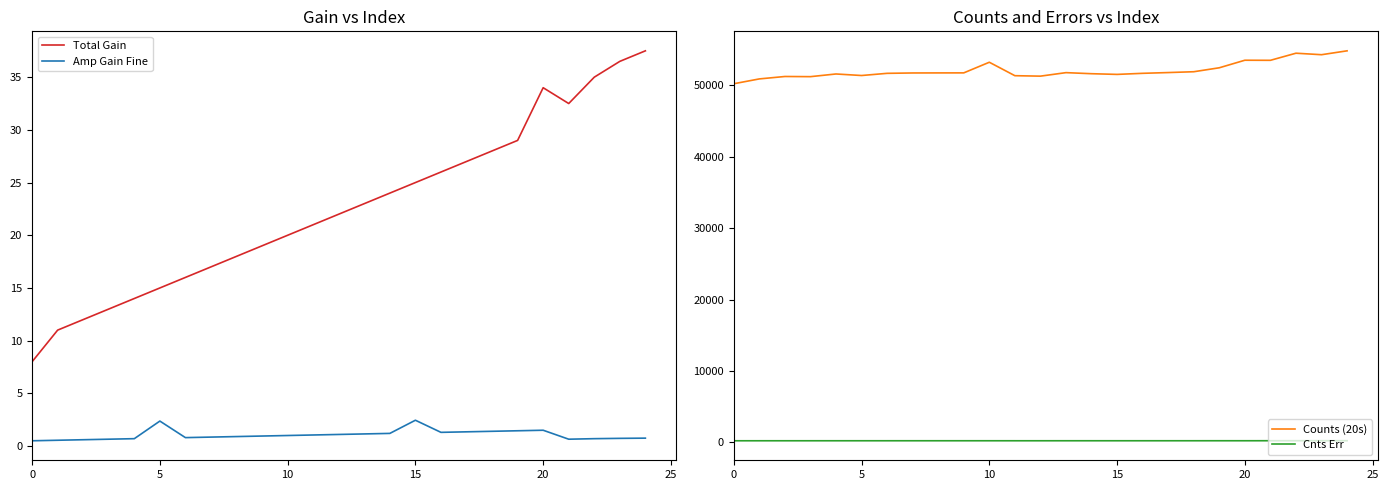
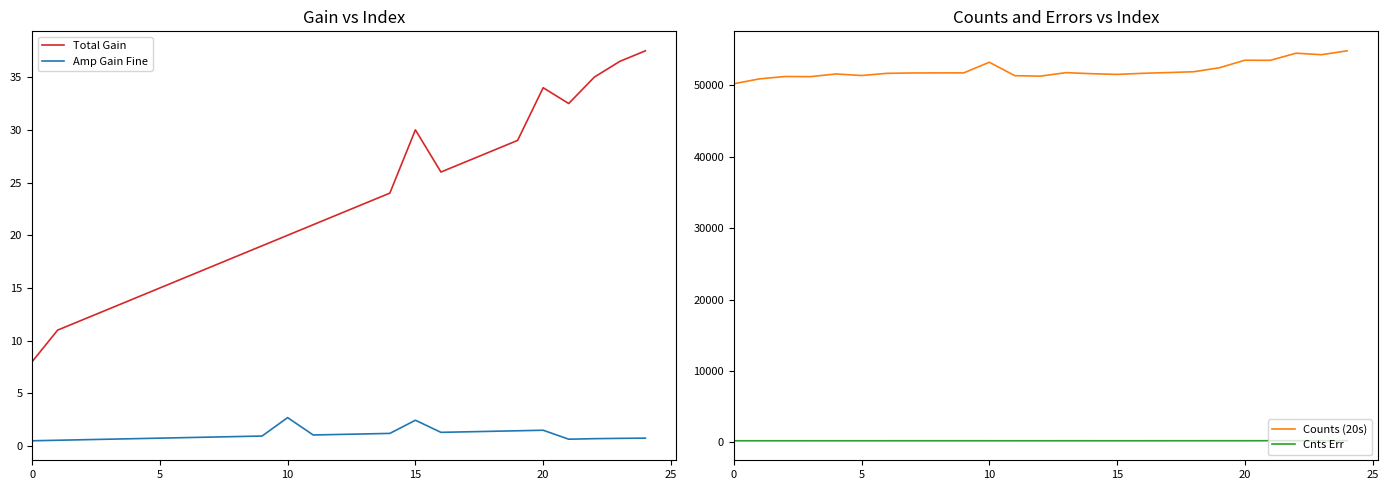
Gain vs Index, Amp Gain Fine, 5: 2.4 -> 0.8
Gain vs Index, Amp Gain Fine, 10: 1.0 -> 2.7
Gain vs Index, Total Gain, 15: 25 -> 30
